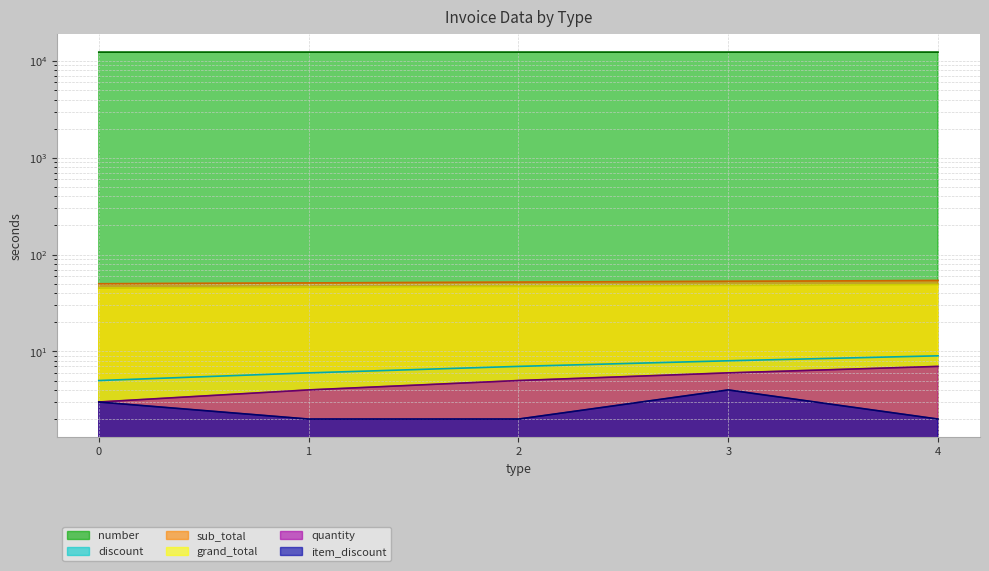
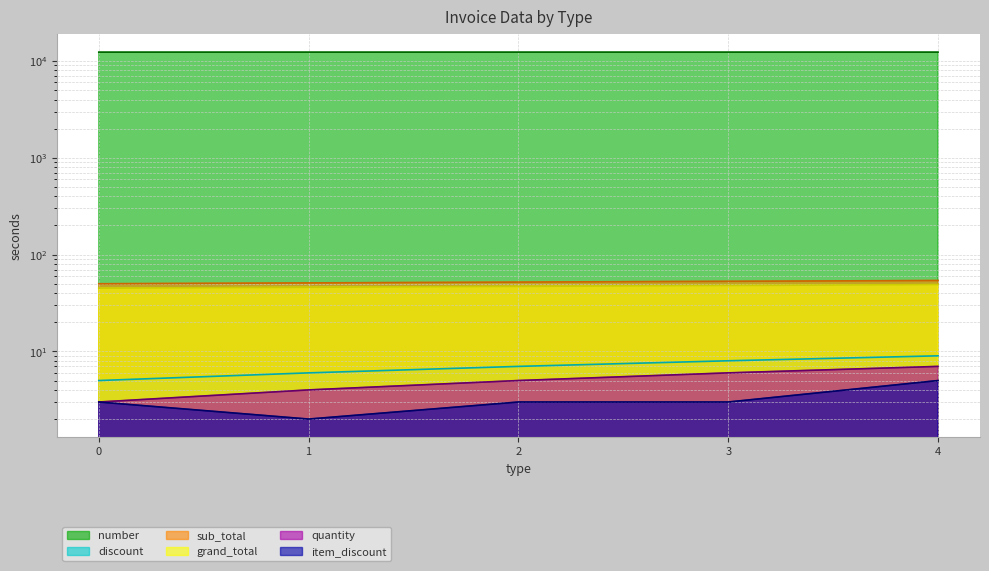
item_discount, 2: 2 -> 3
item_discount, 3: 4 -> 3
item_discount, 4: 2 -> 5
